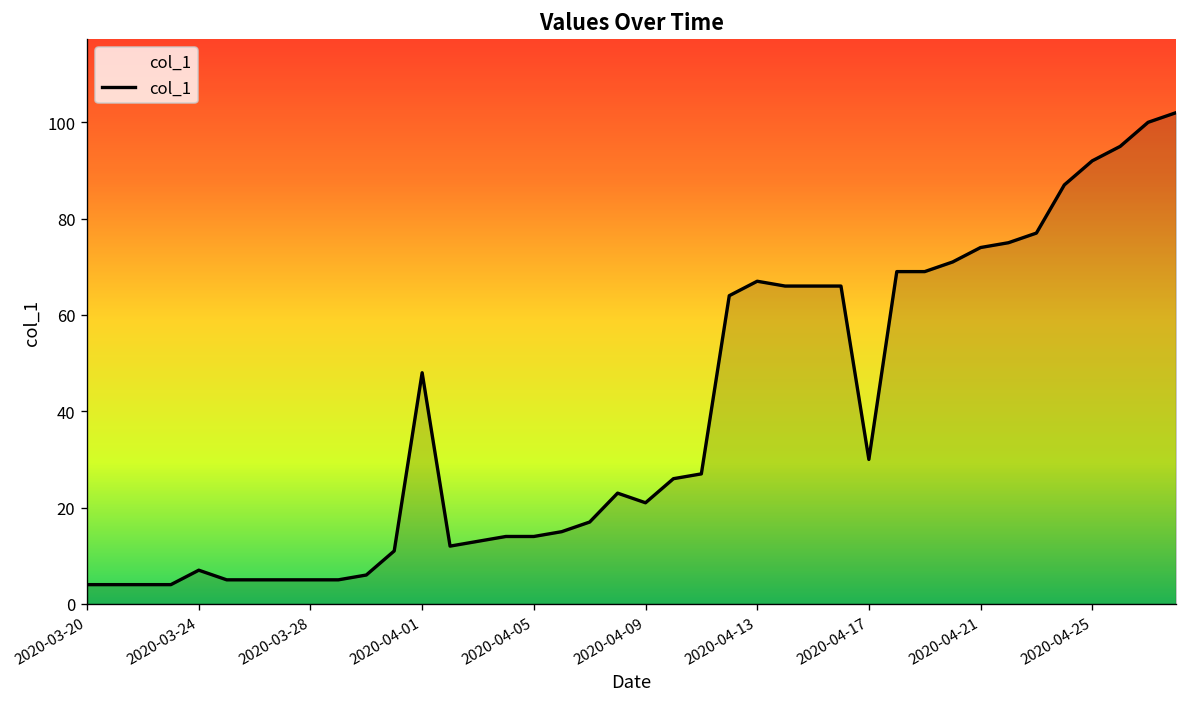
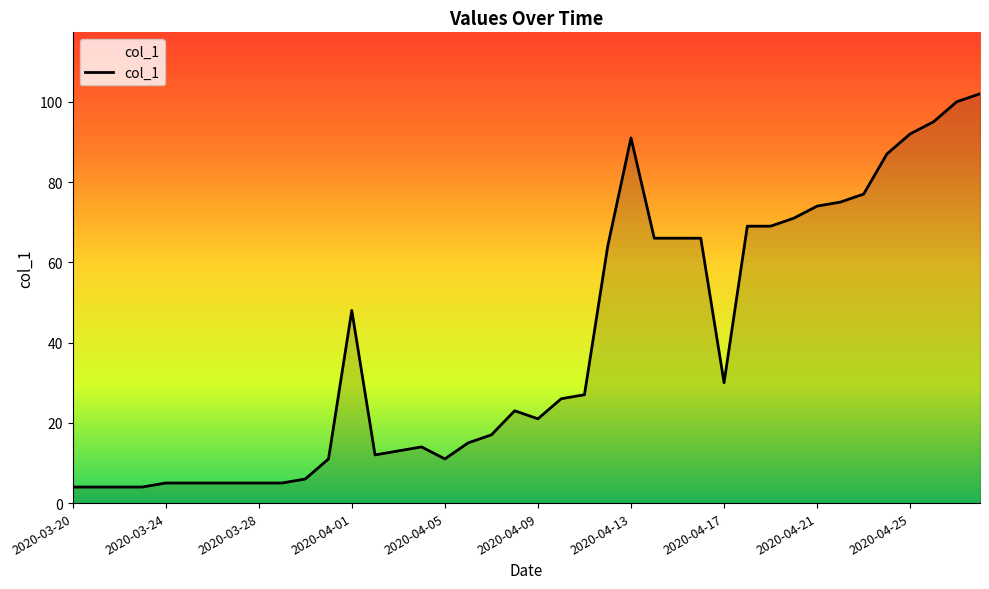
2020-03-24: 7 -> 5
2020-04-05: 14 -> 11
2020-04-13: 67 -> 91
